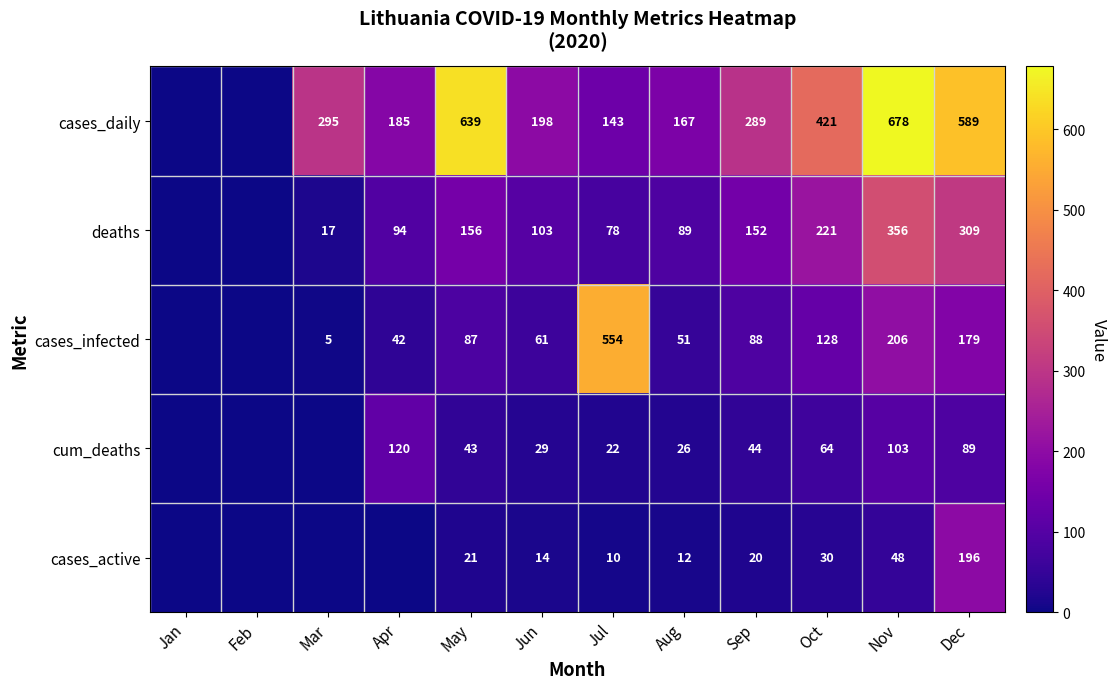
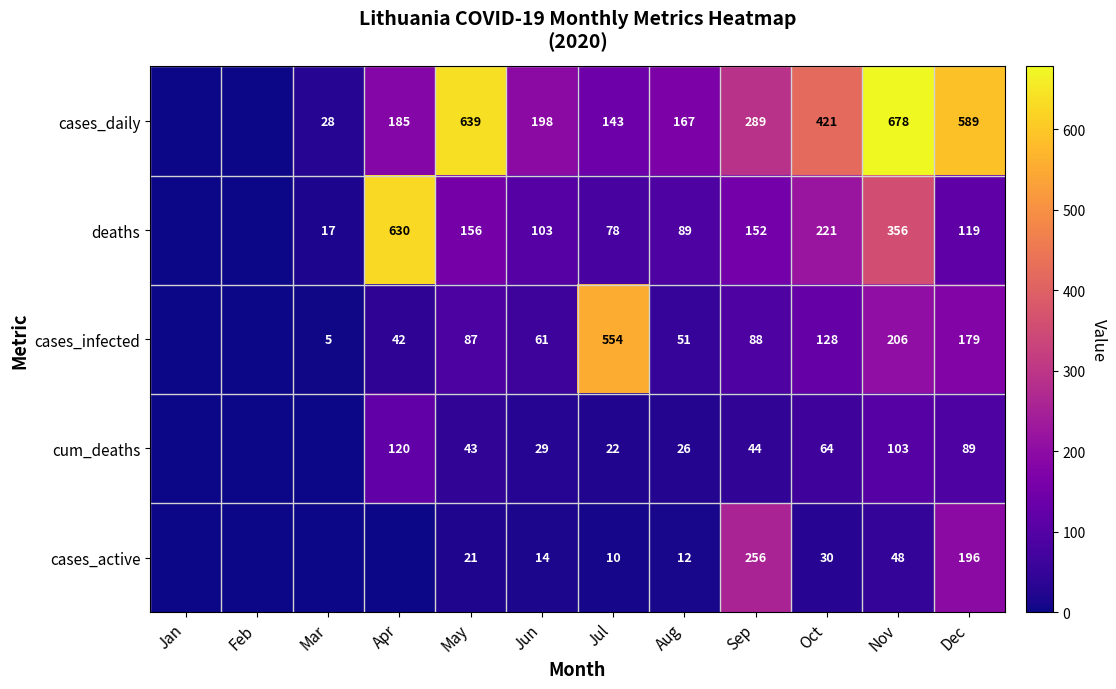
cases_daily, Mar: 295 -> 28
deaths, Apr: 94 -> 630
deaths, Dec: 309 -> 119
cases_active, Sep: 20 -> 256
